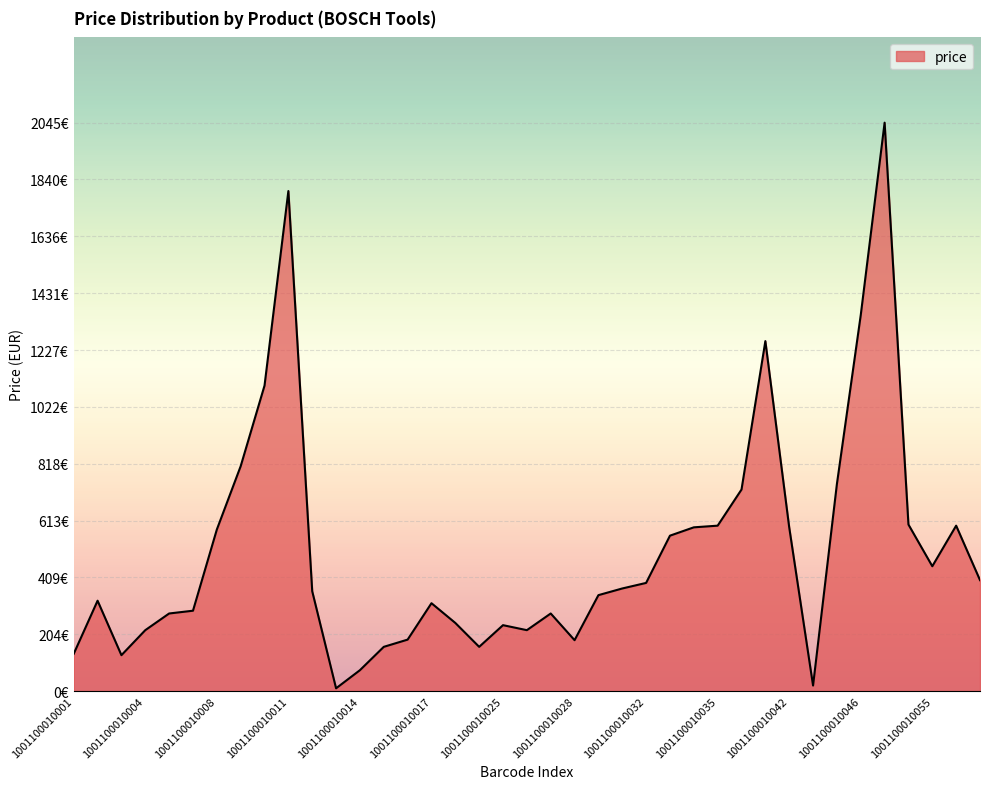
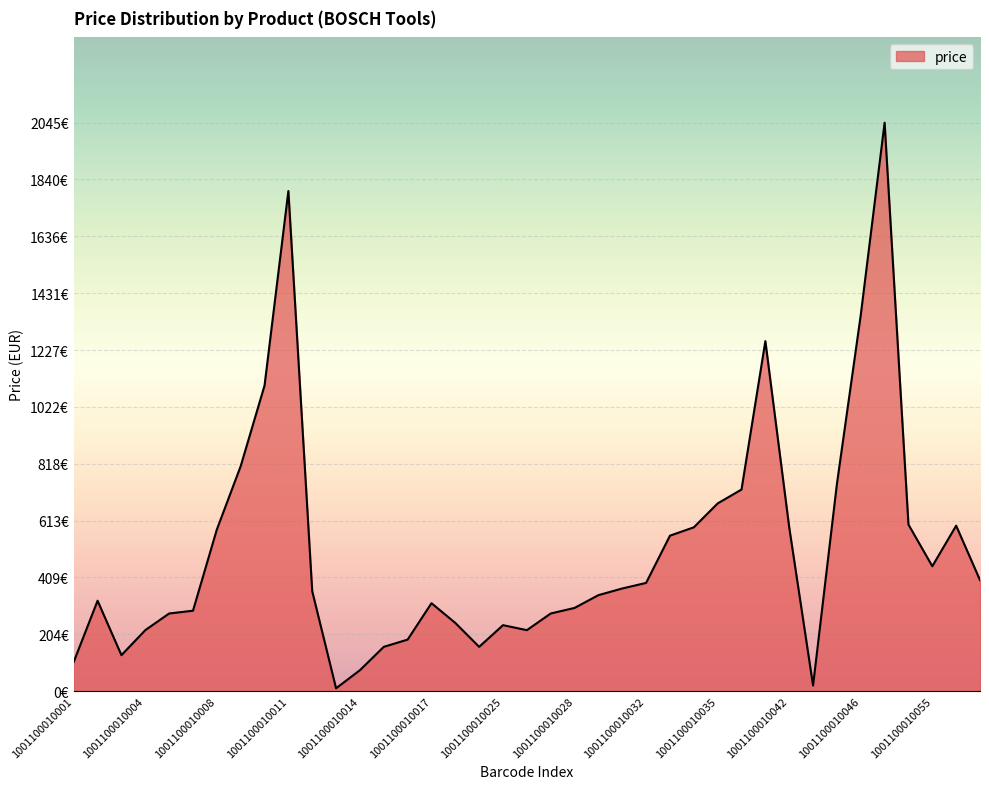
1001100010001: 130€ -> 110€
1001100010028: 180€ -> 300€
1001100010035: 600€ -> 680€
